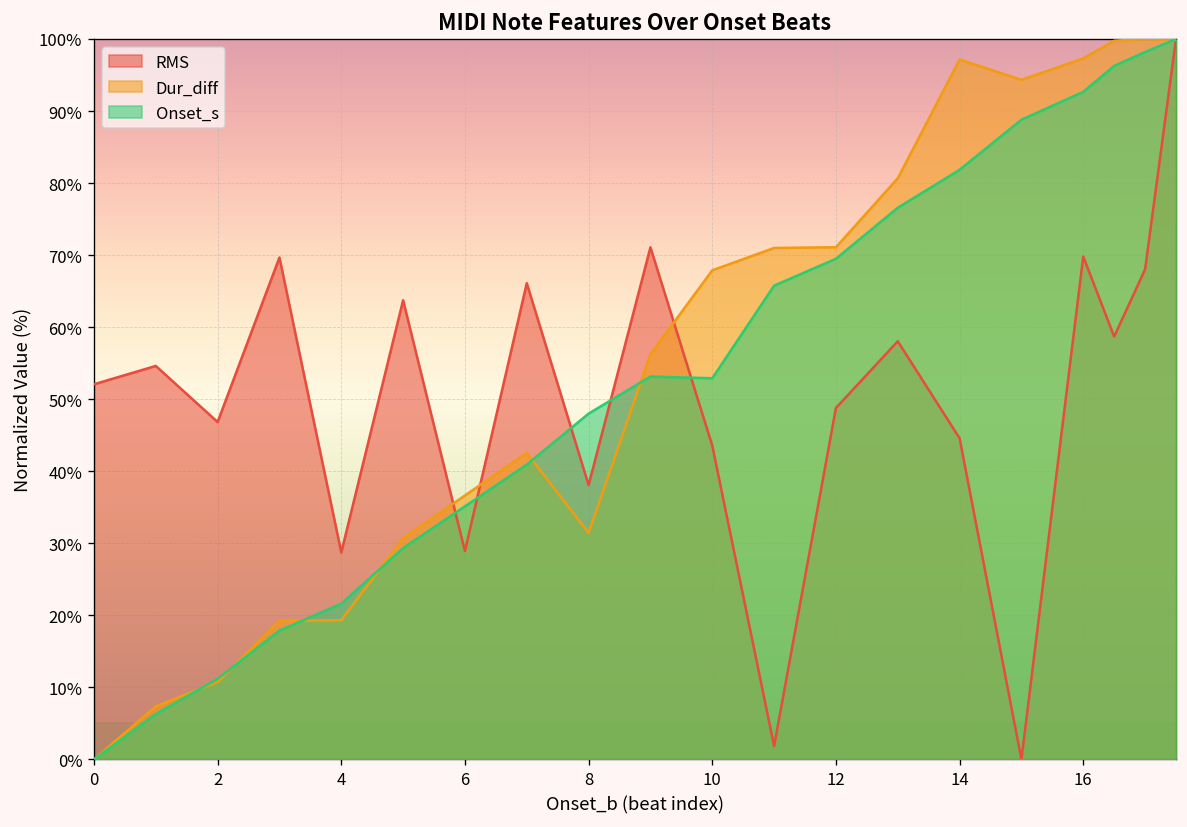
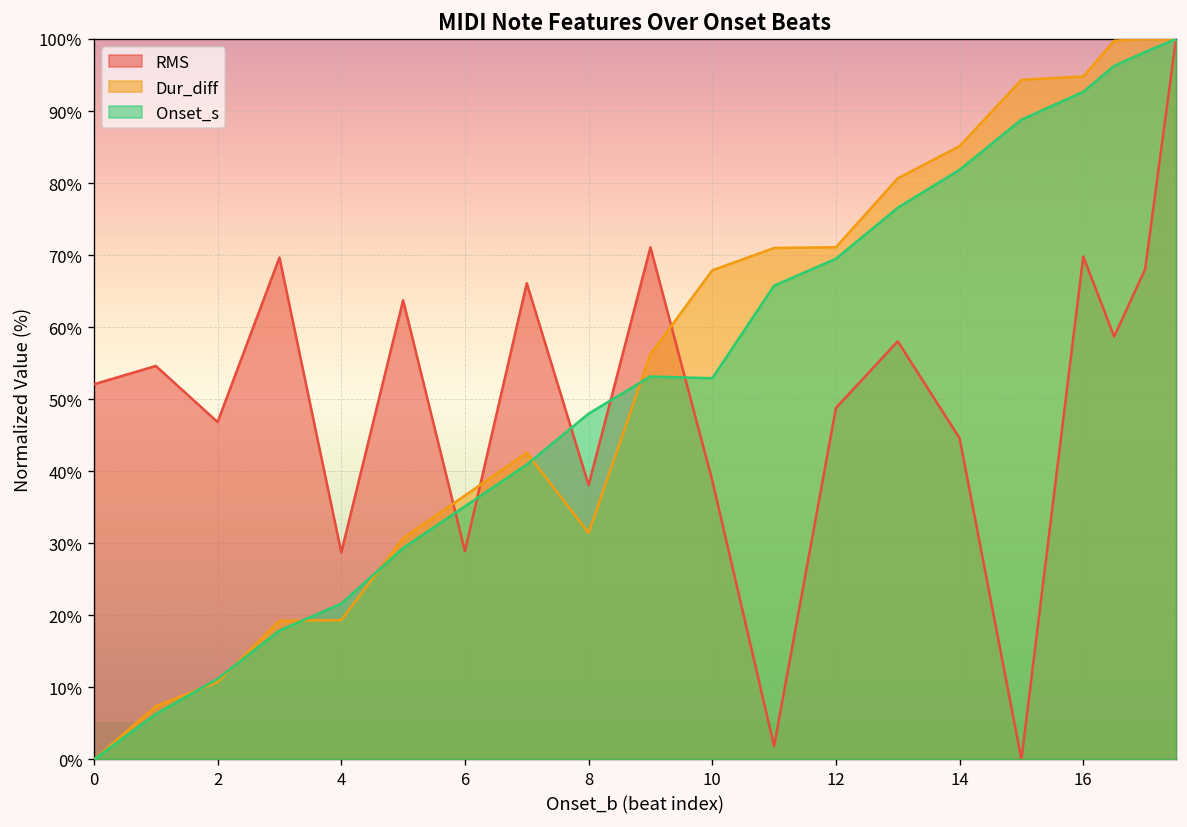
RMS, 10: 44% -> 39%
Dur_diff, 14: 97% -> 85%
Dur_diff, 16: 97% -> 95%
